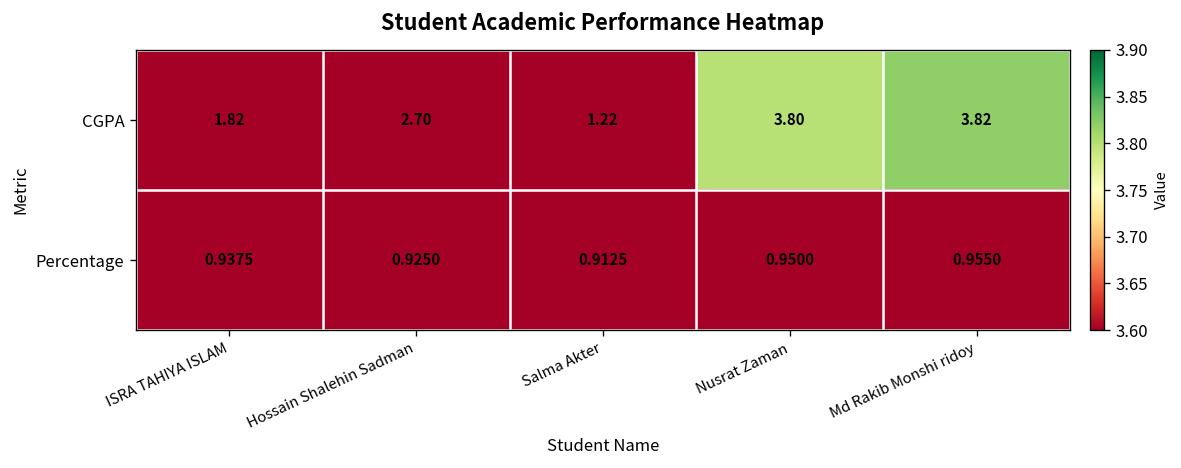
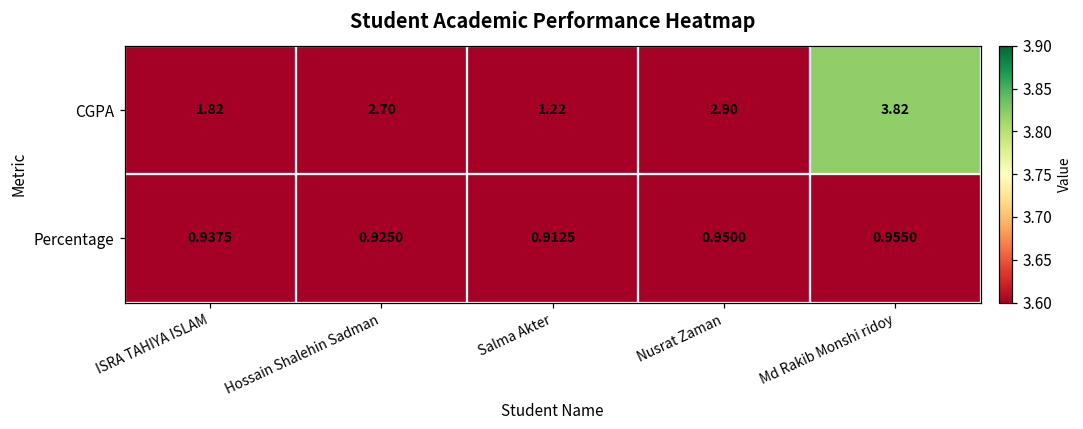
CGPA, Nusrat Zaman: 3.80 -> 2.90
